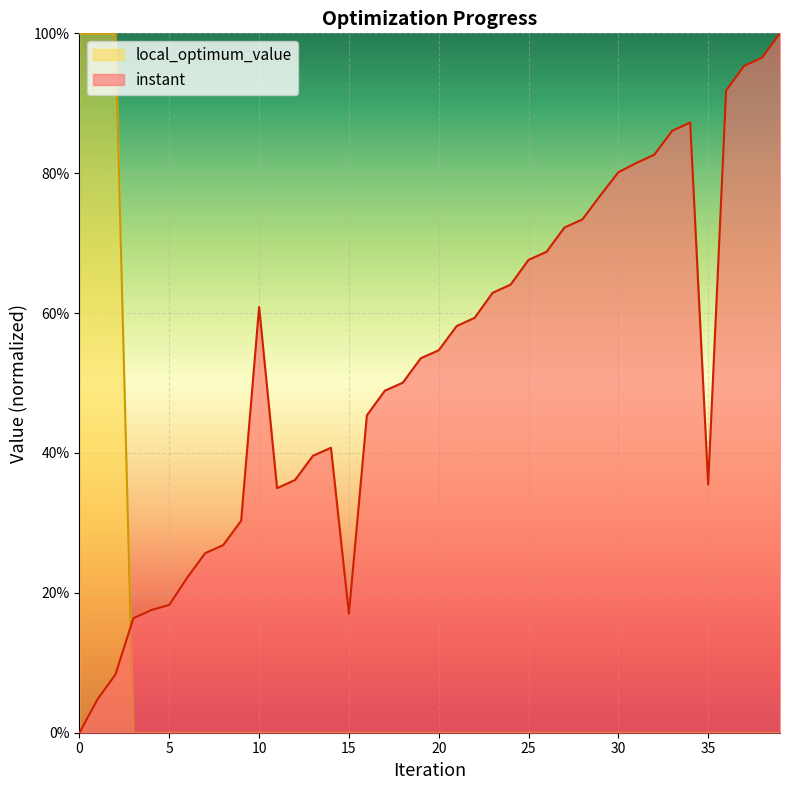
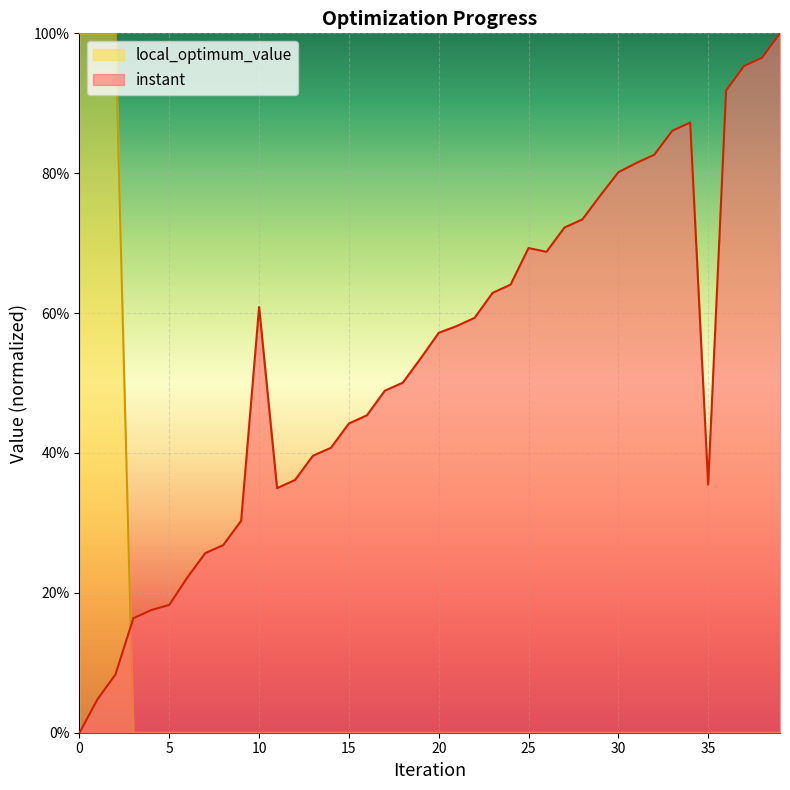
instant, 15: 17% -> 44%
instant, 20: 55% -> 57%
instant, 25: 68% -> 69%
